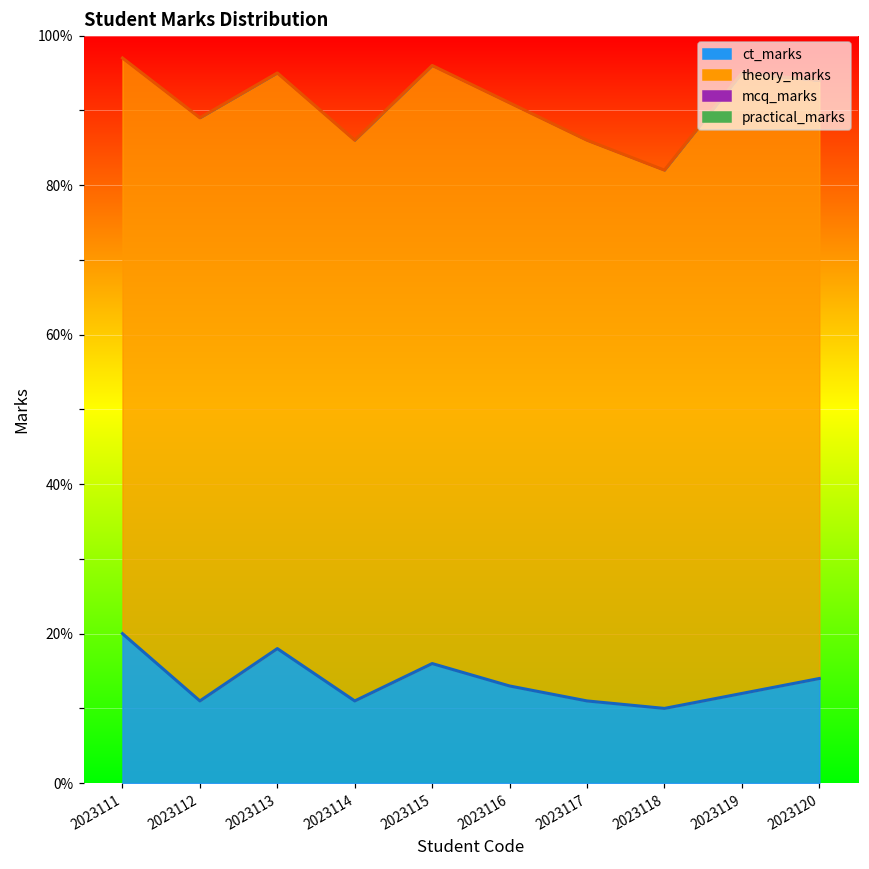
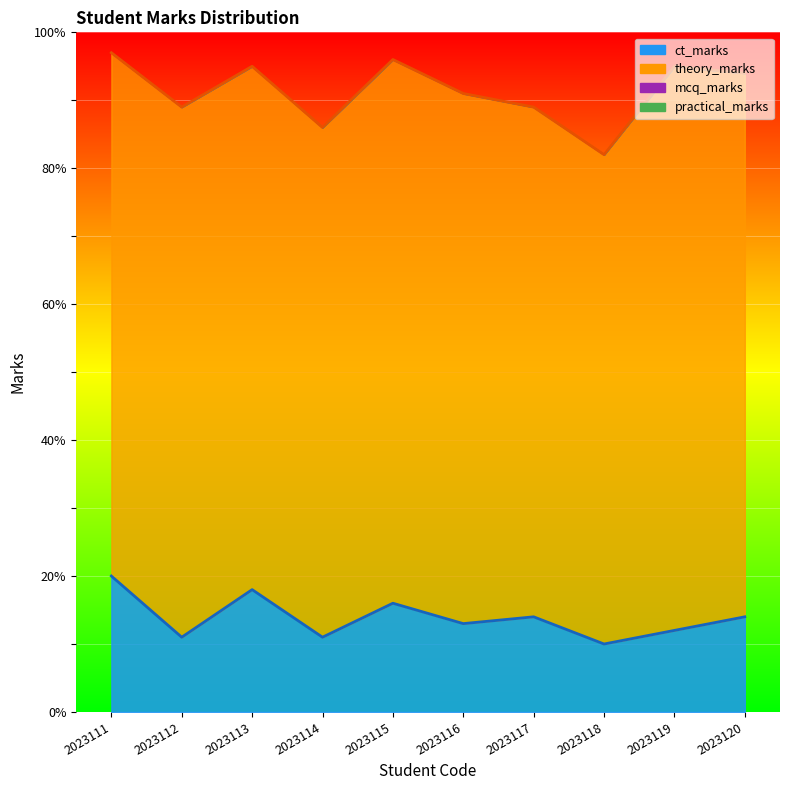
ct_marks, 2023117: 11% -> 14%
